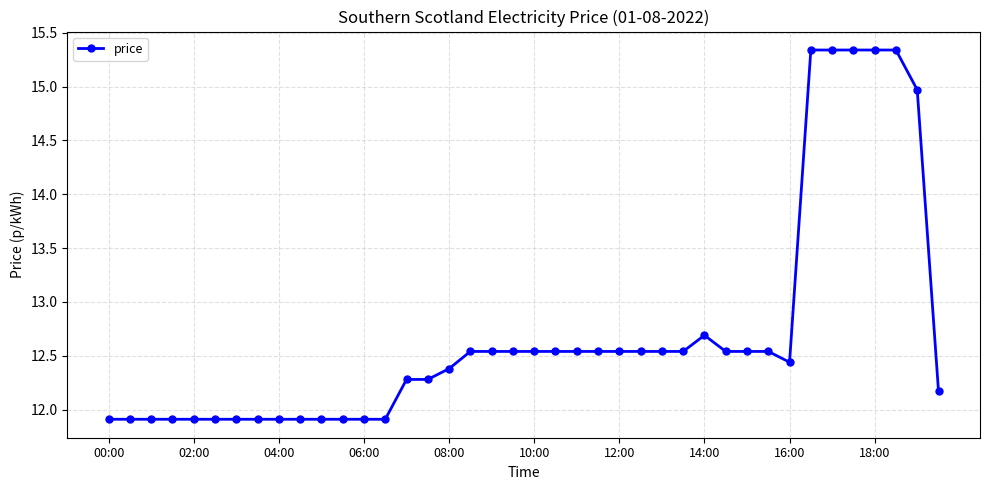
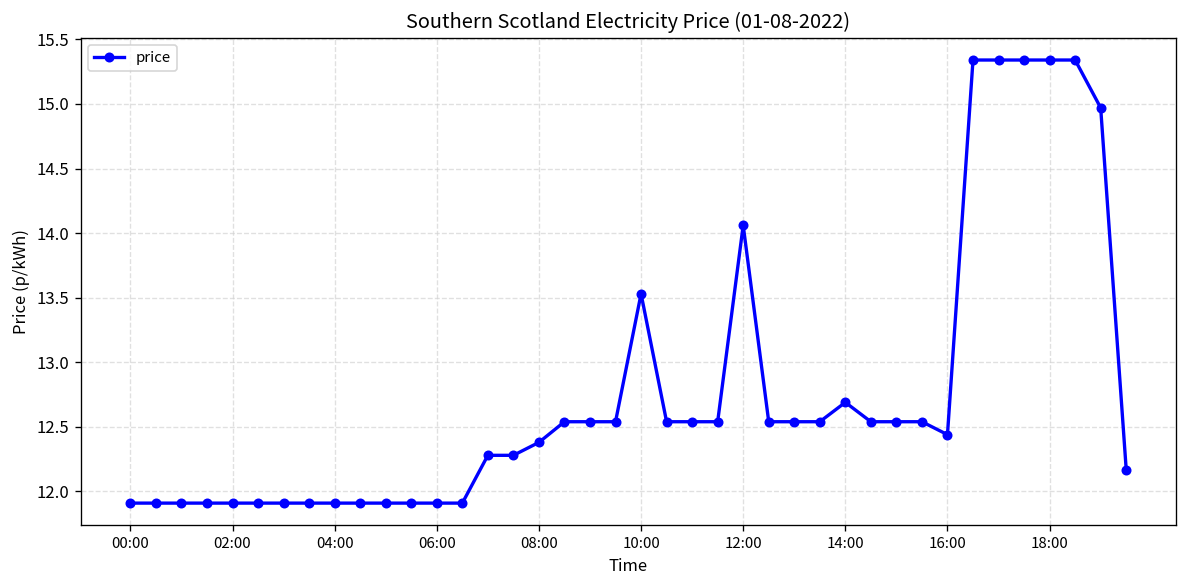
10:00: 12.54 -> 13.53
12:00: 12.54 -> 14.06
